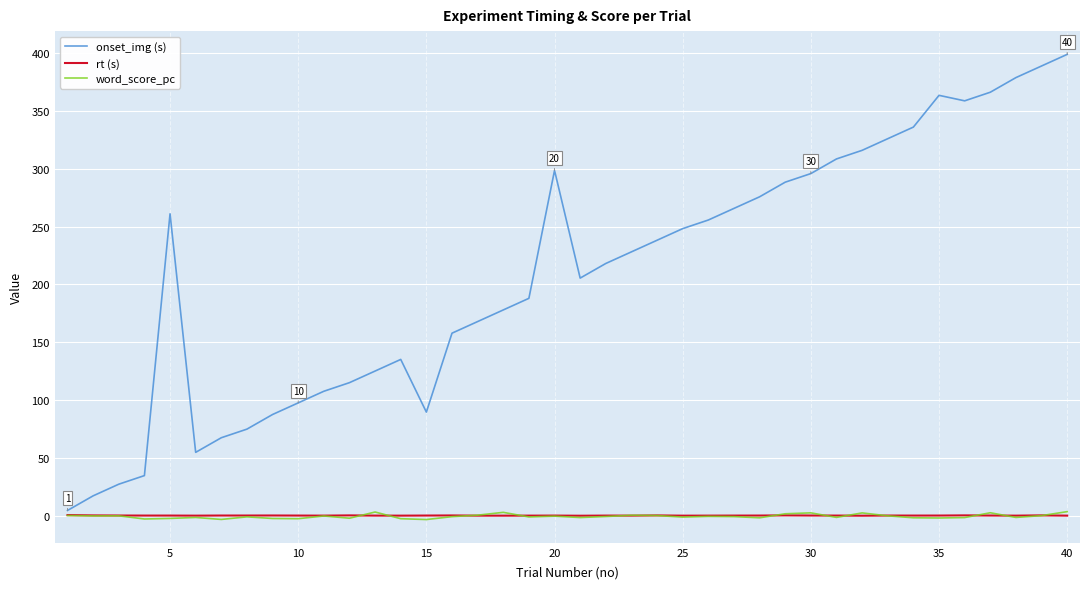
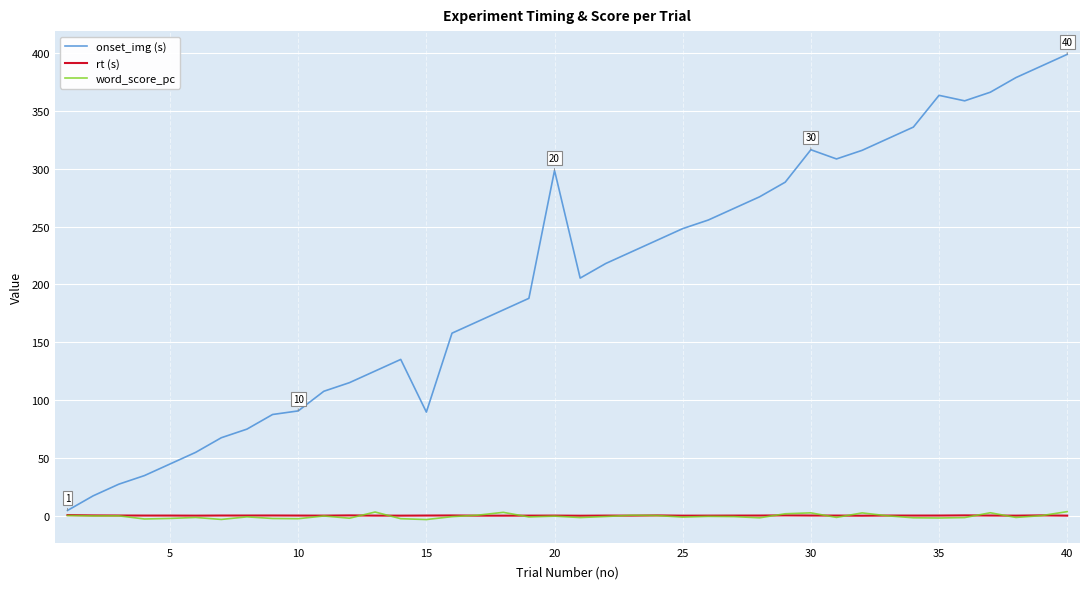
onset_img (s), 5: 261 -> 45
onset_img (s), 10: 98 -> 91
onset_img (s), 30: 296 -> 316
